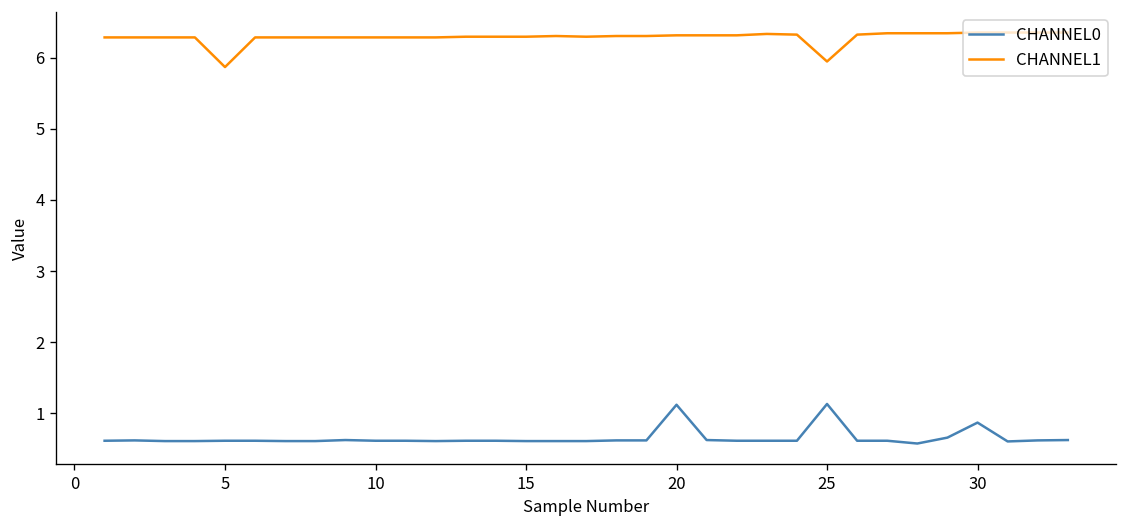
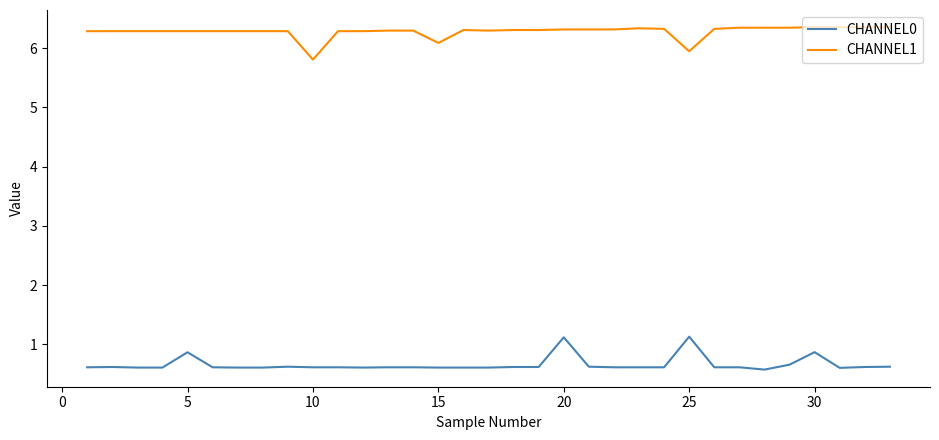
CHANNEL0, 5: 0.6 -> 0.9
CHANNEL1, 5: 5.9 -> 6.3
CHANNEL1, 10: 6.3 -> 5.8
CHANNEL1, 15: 6.3 -> 6.1
